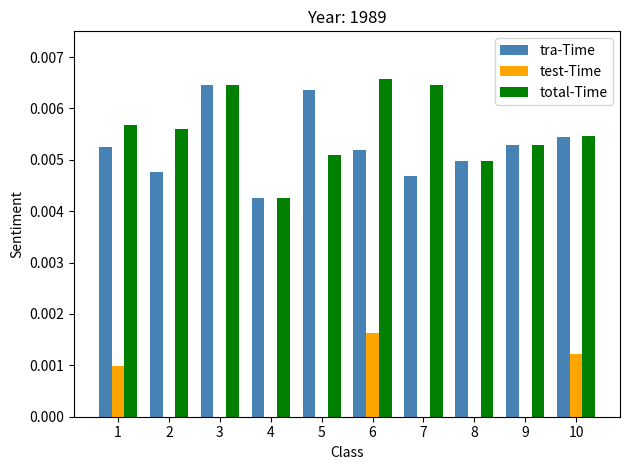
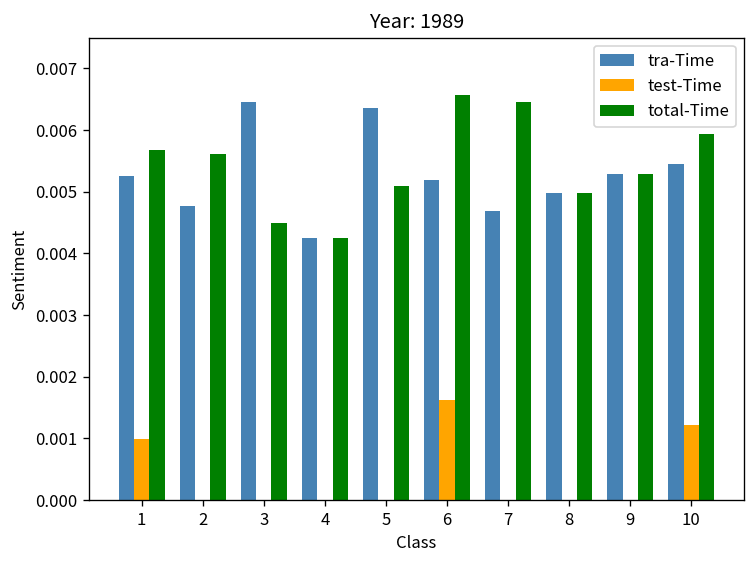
total-Time, 3: 0.0065 -> 0.0045
total-Time, 10: 0.0055 -> 0.0059
